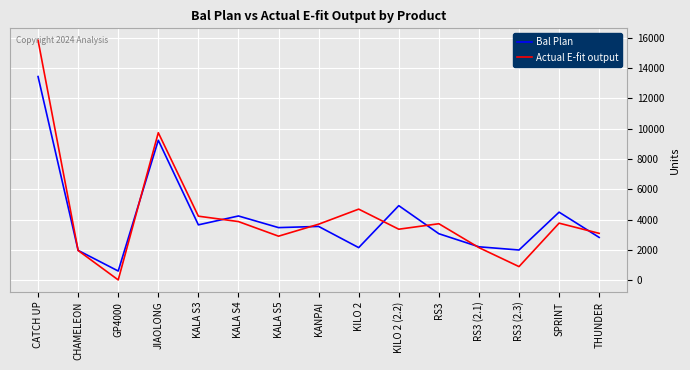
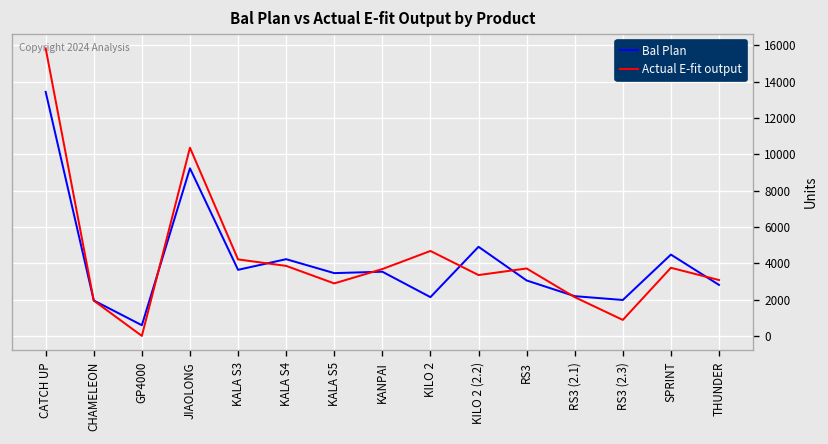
Actual E-fit output, JIAOLONG: 9700 -> 10400
